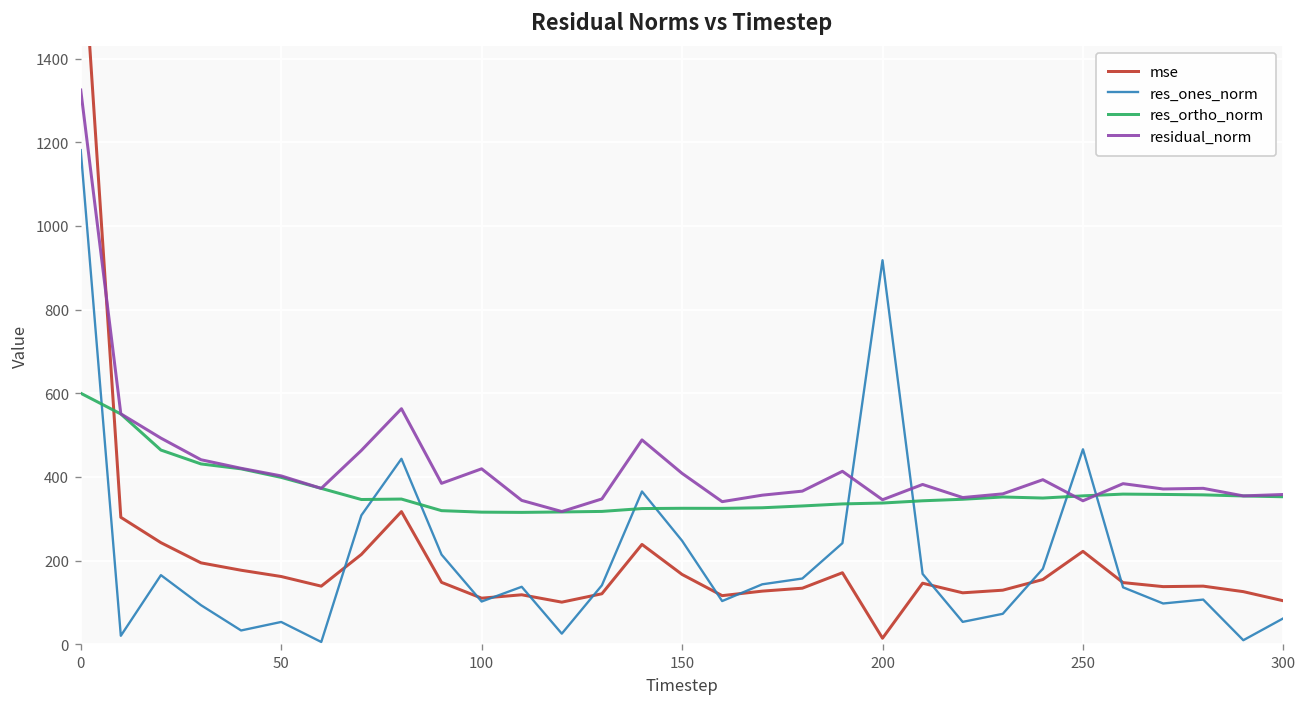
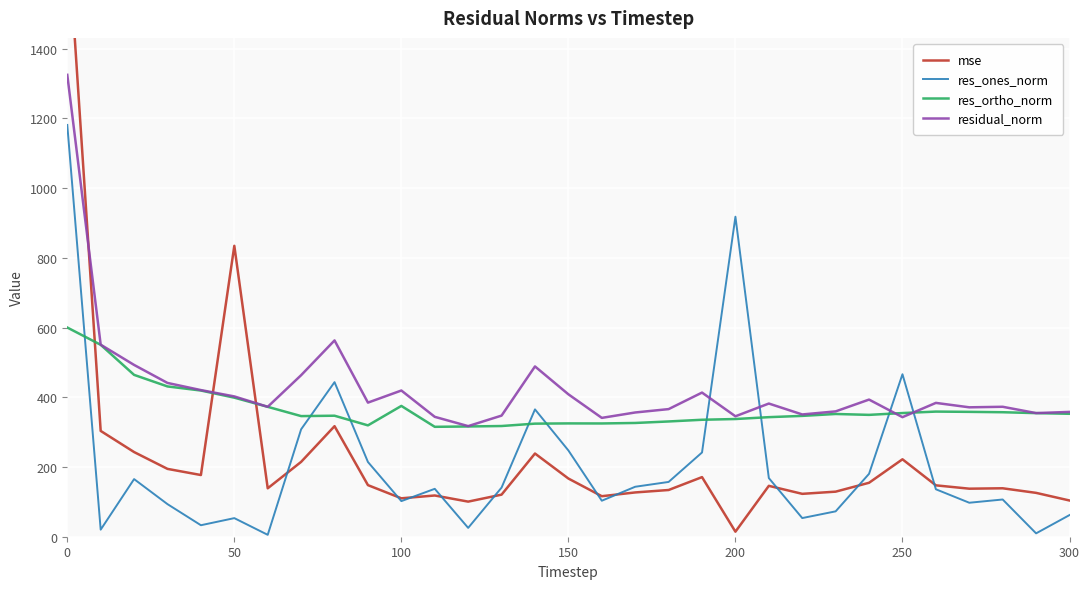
mse, 50: 160 -> 830
res_ortho_norm, 100: 320 -> 380
